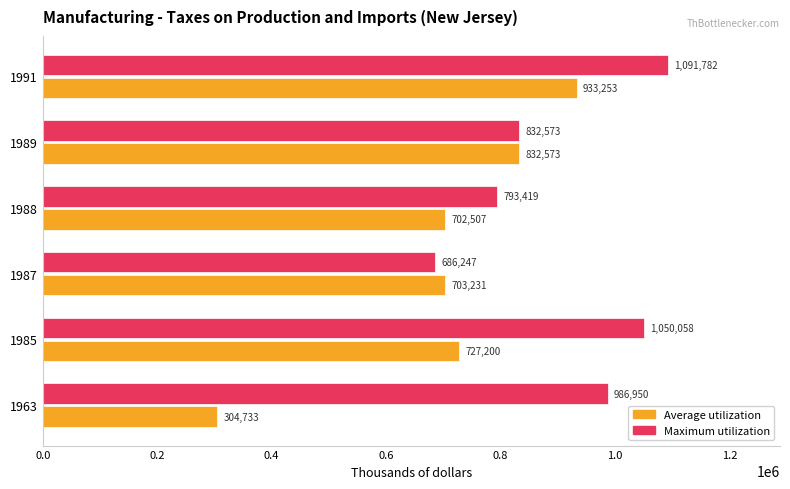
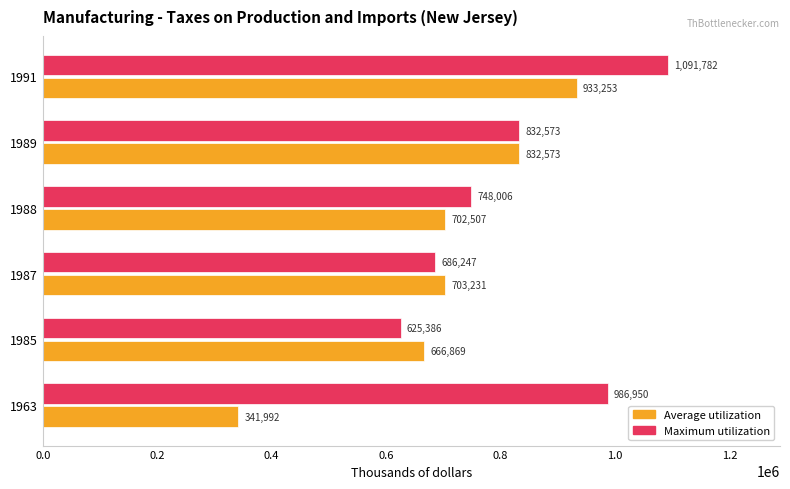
Maximum utilization, 1988: 793,419 -> 748,006
Maximum utilization, 1985: 1,050,058 -> 625,386
Average utilization, 1985: 727,200 -> 666,869
Average utilization, 1963: 304,733 -> 341,992
